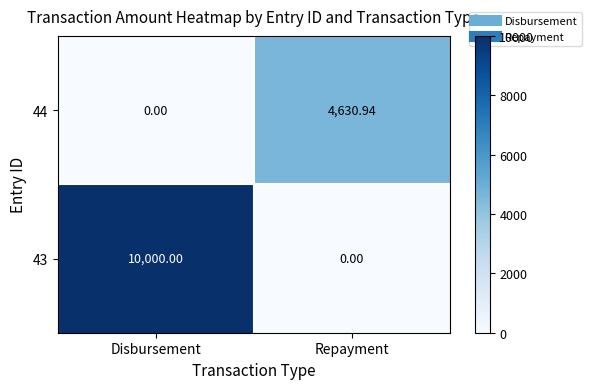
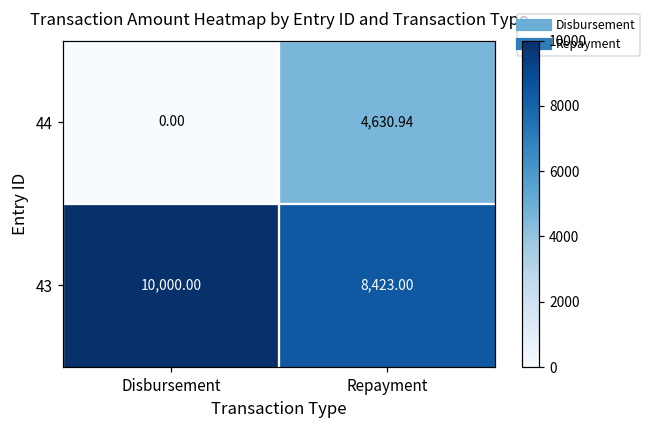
43, Repayment: 0.00 -> 8,423.00
